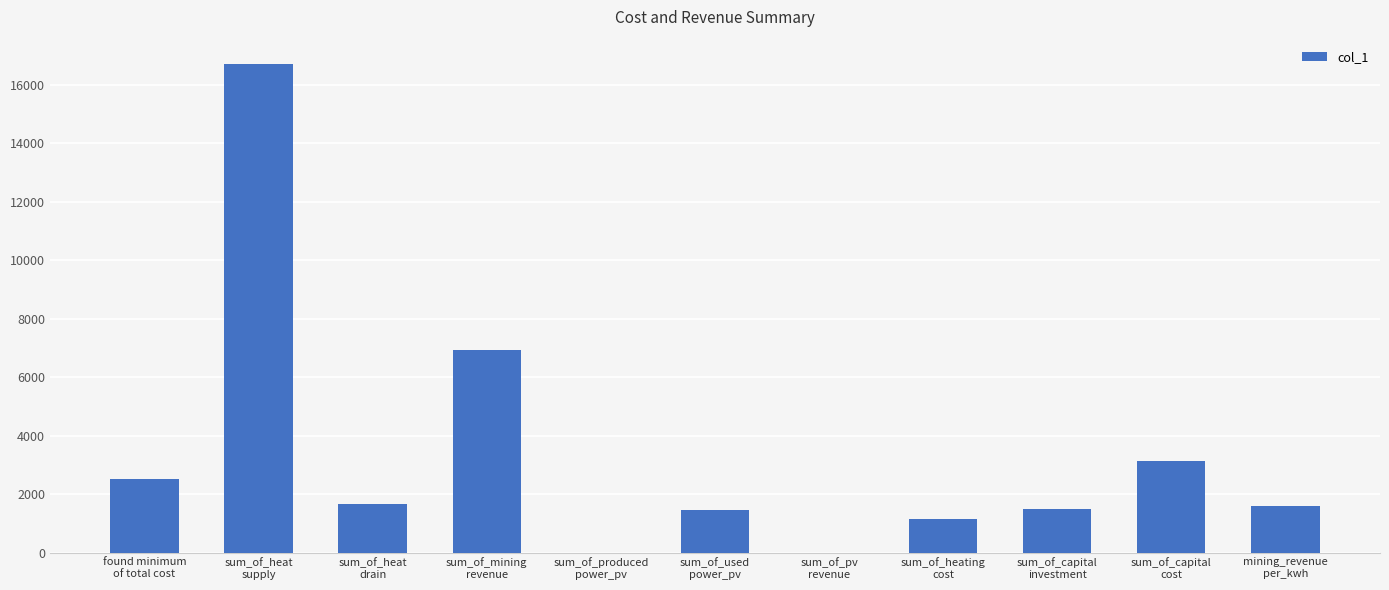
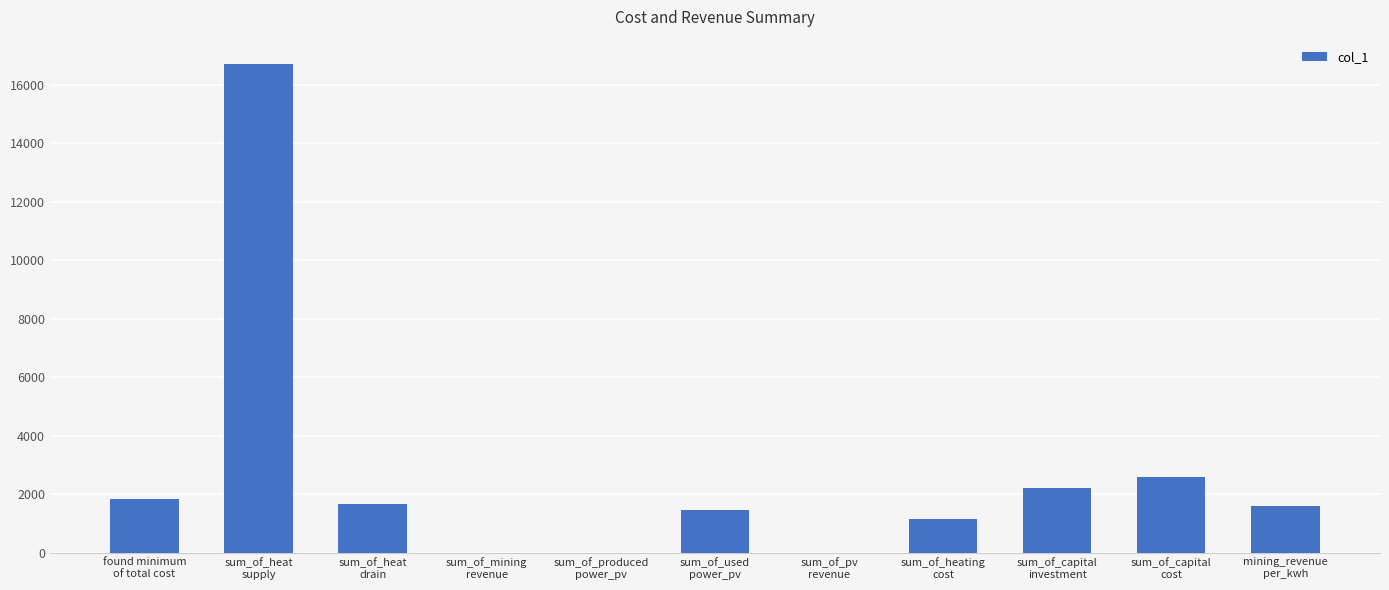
found minimum of total cost: 2500 -> 1800
sum_of_mining revenue: 6900 -> 0
sum_of_capital investment: 1500 -> 2200
sum_of_capital cost: 3100 -> 2600
